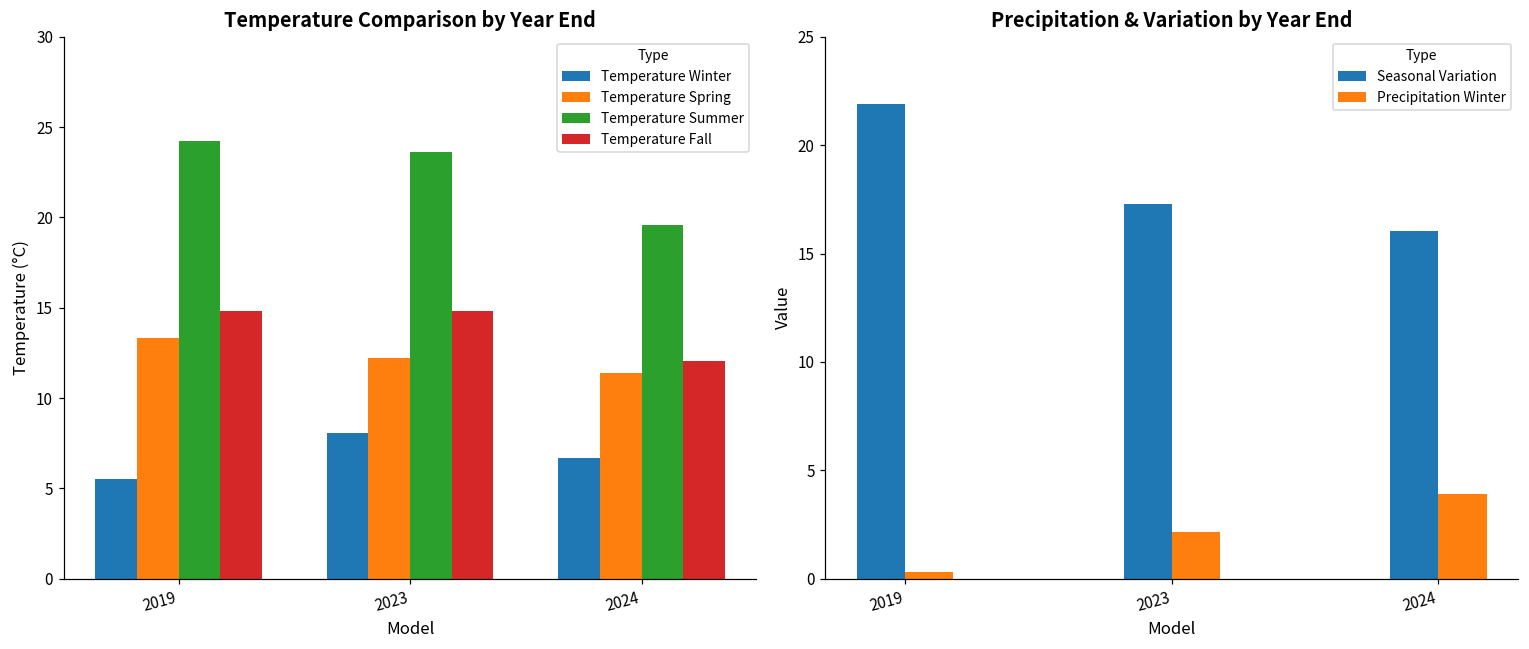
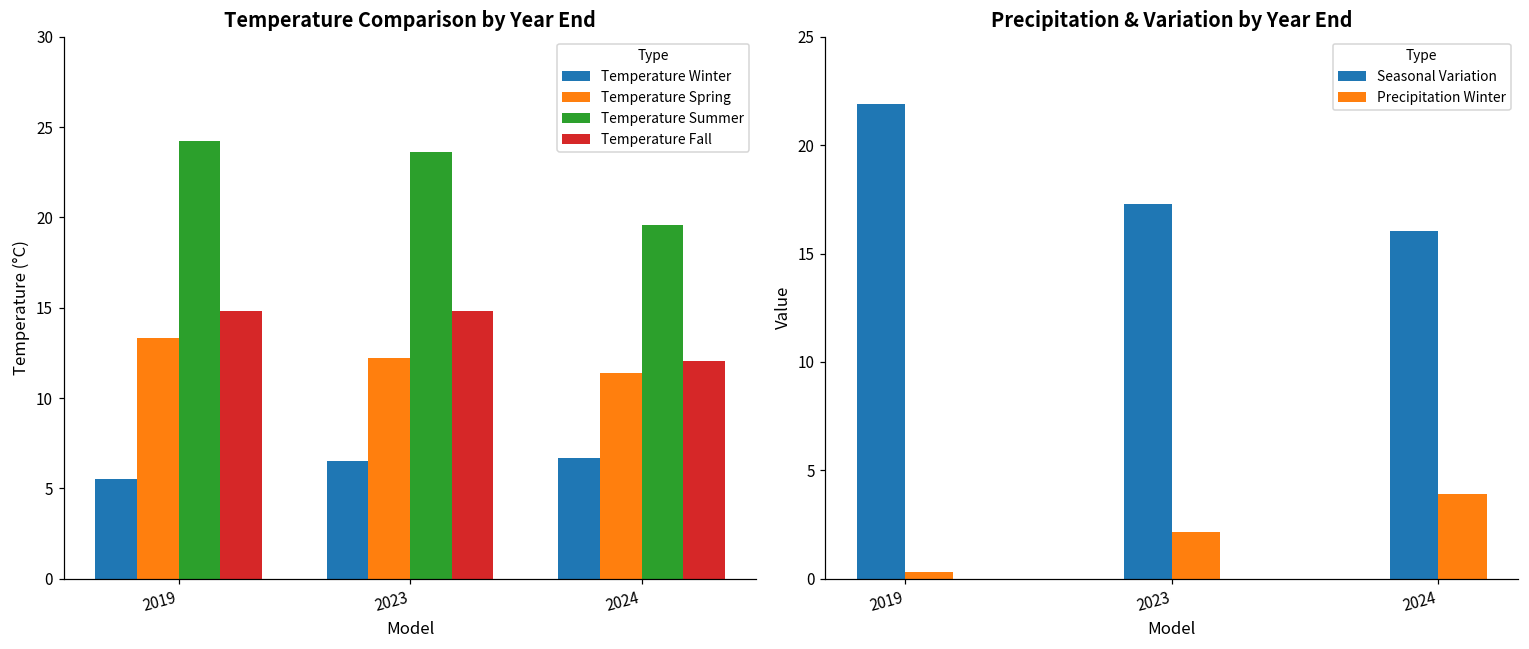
Temperature Comparison by Year End, Temperature Winter, 2023: 8.0 -> 6.5
